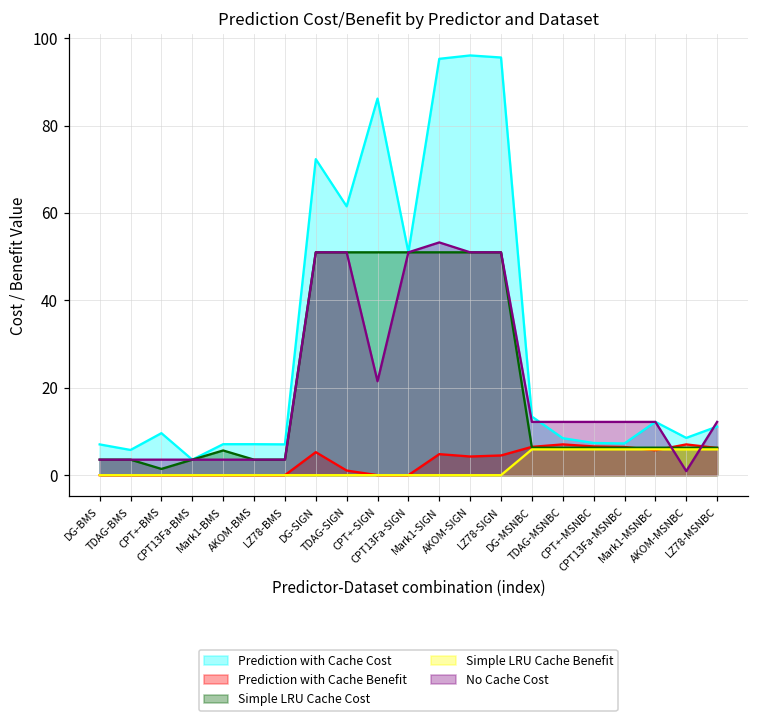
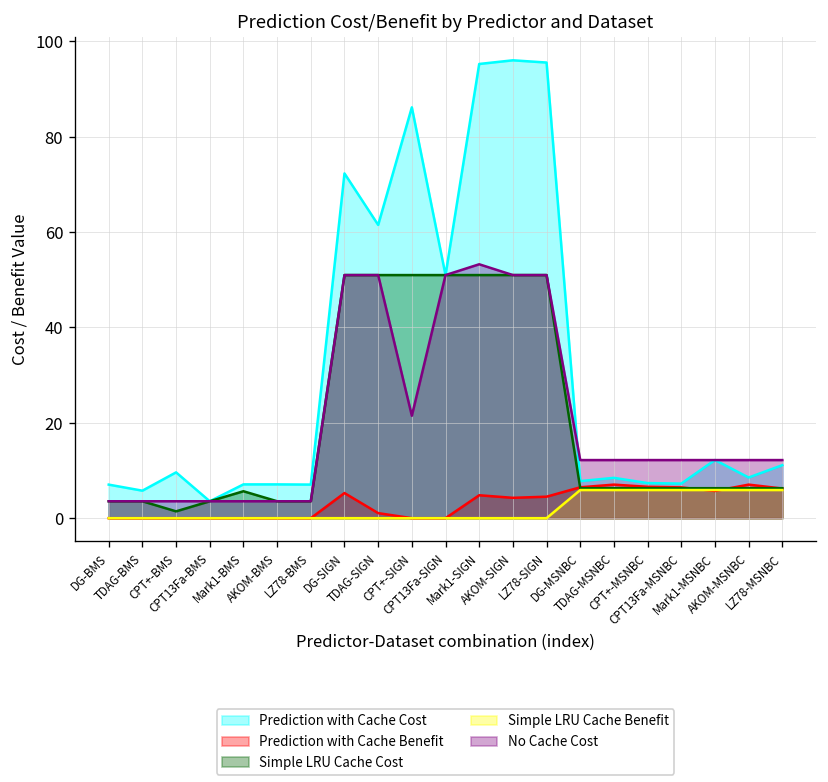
Prediction with Cache Cost, DG-MSNBC: 13 -> 8
No Cache Cost, AKOM-MSNBC: 1 -> 12
